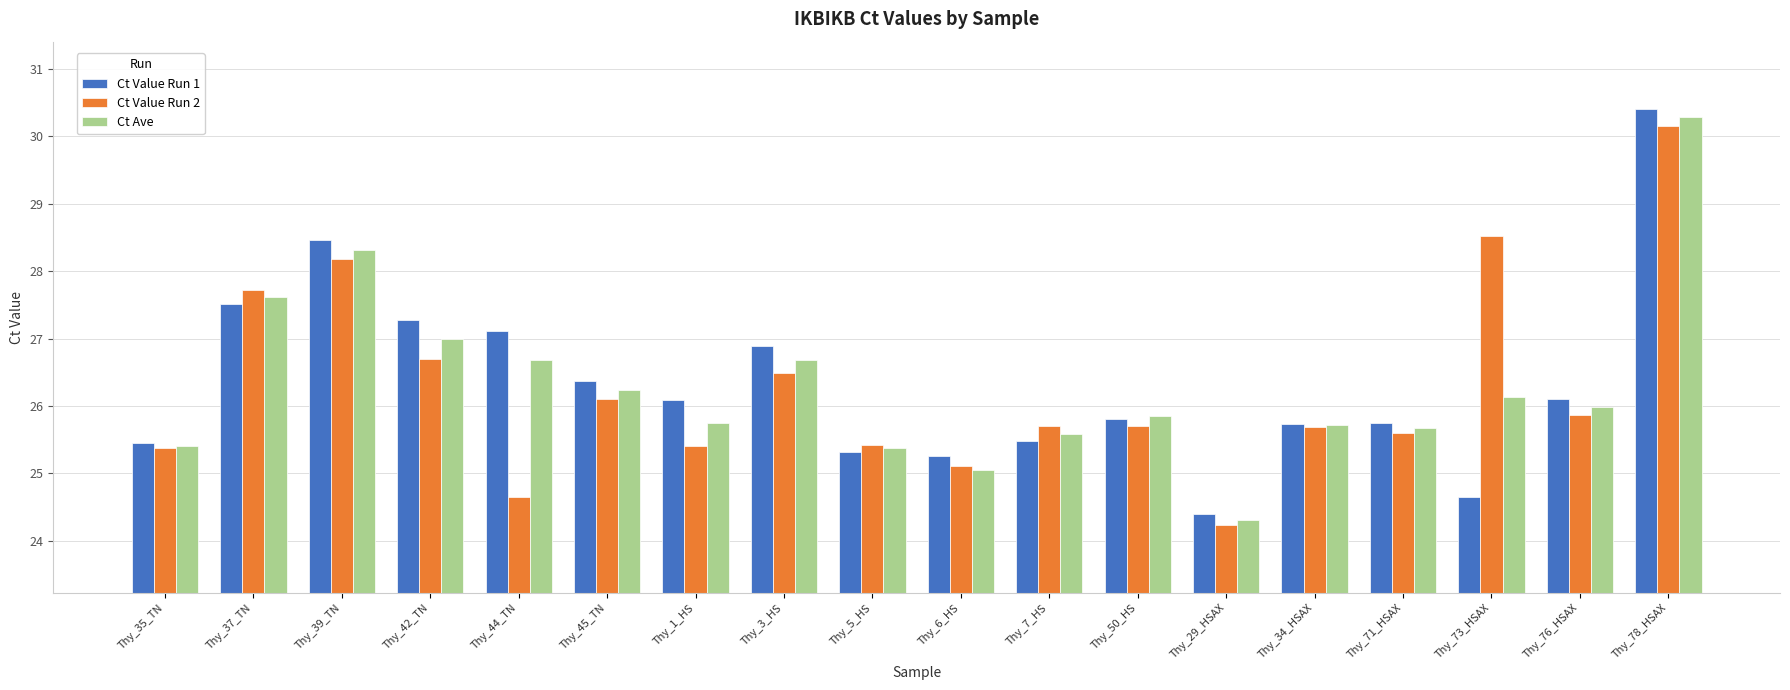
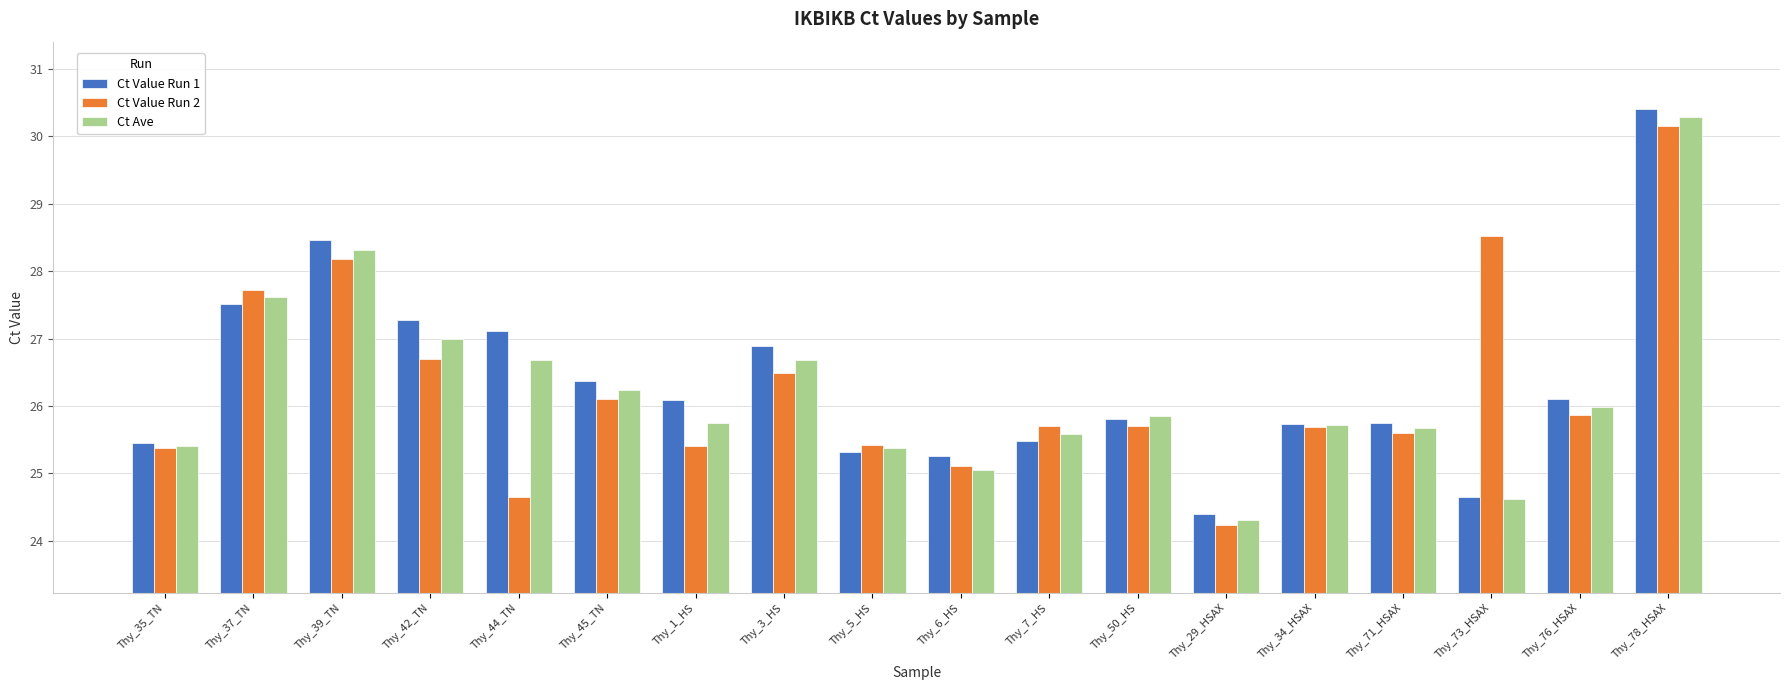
Ct Ave, Thy_73_HSAX: 26.1 -> 24.6
